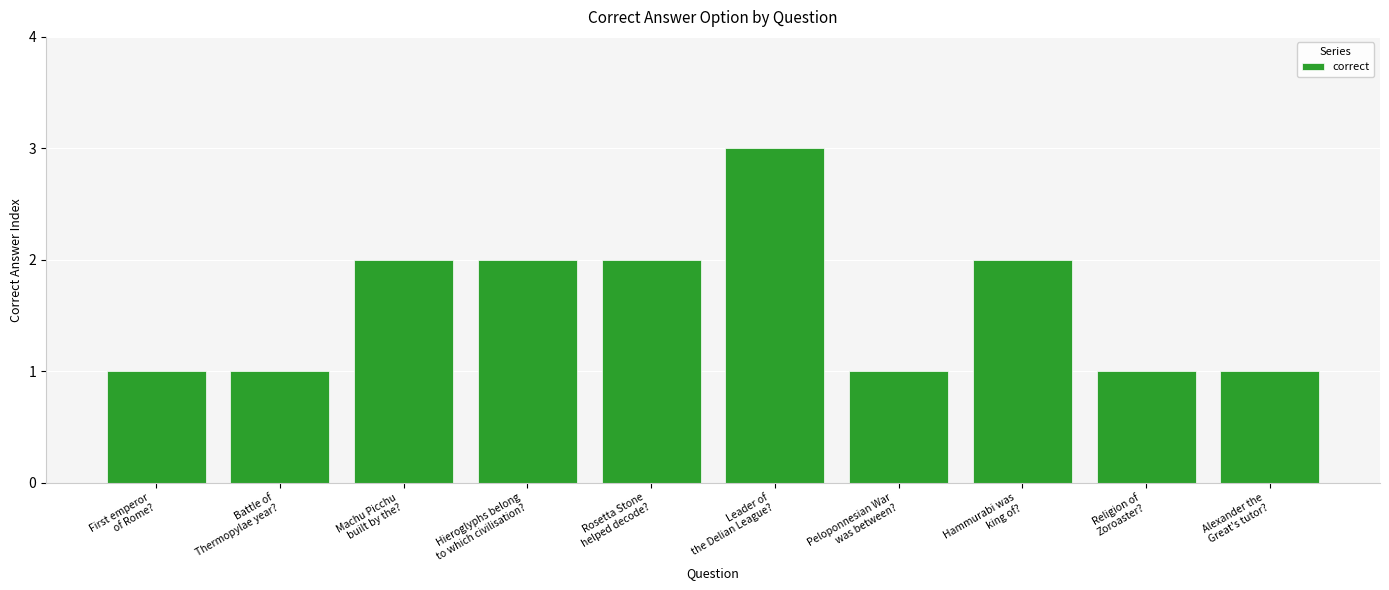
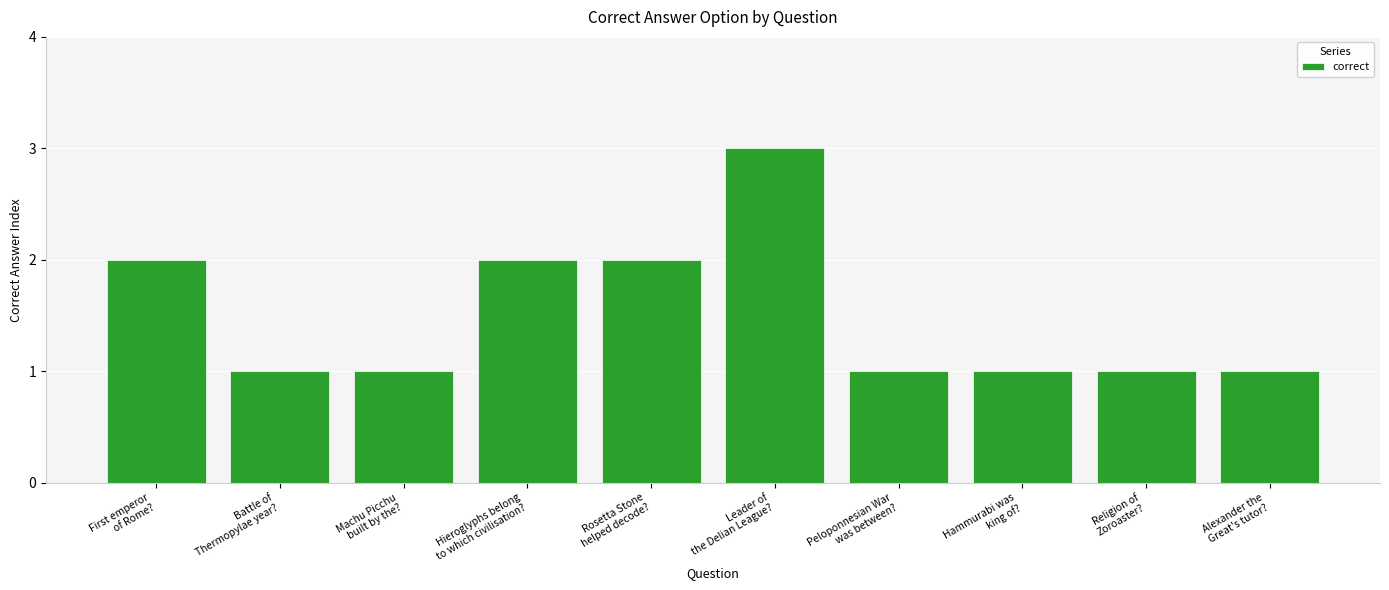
First emperor of Rome?: 1 -> 2
Machu Picchu built by the?: 2 -> 1
Hammurabi was king of?: 2 -> 1
